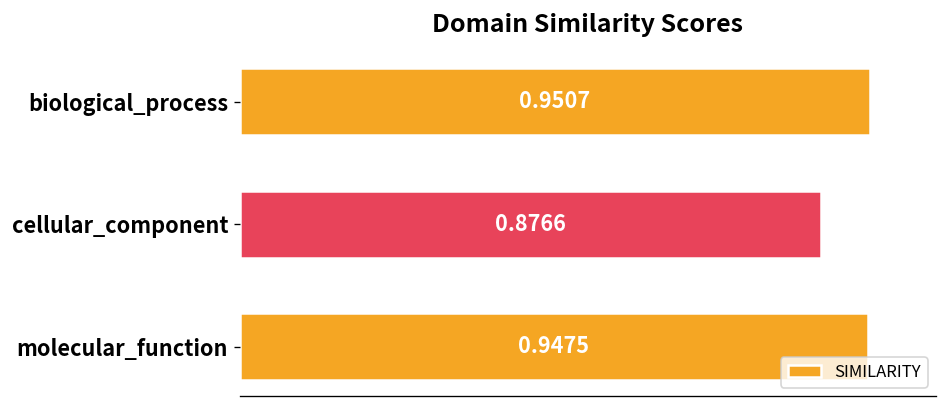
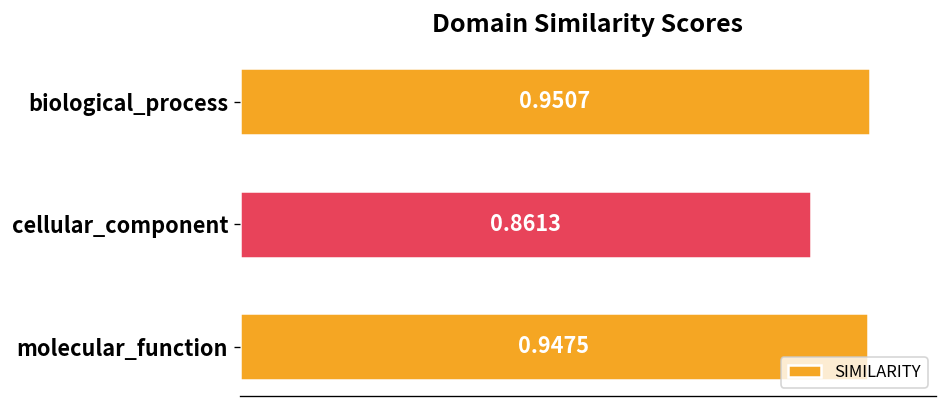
cellular_component: 0.8766 -> 0.8613
